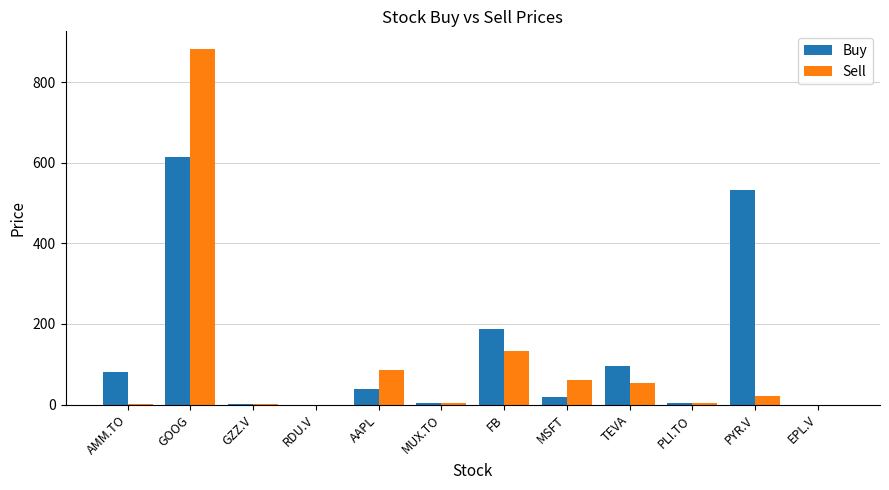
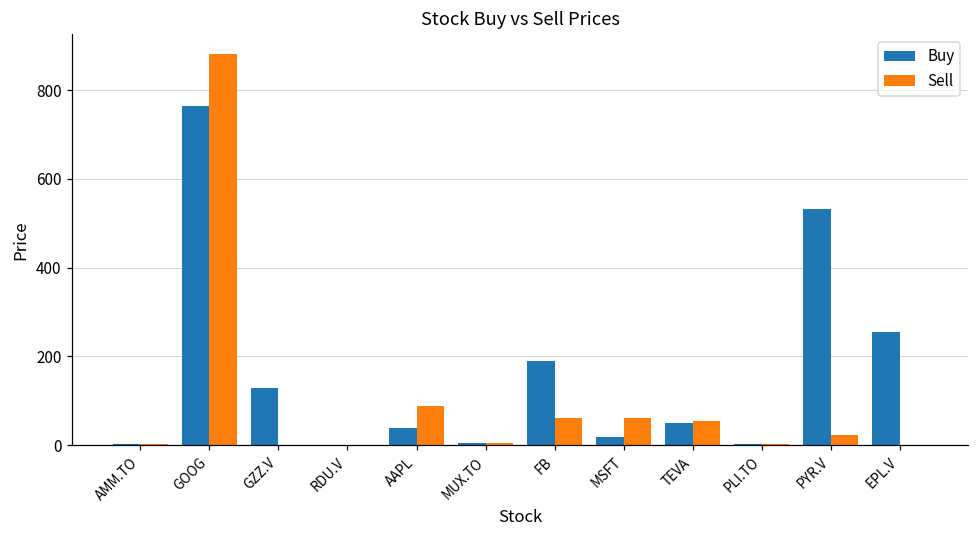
Buy, AMM.TO: 80 -> 0
Buy, GOOG: 610 -> 770
Buy, GZZ.V: 0 -> 130
Sell, FB: 130 -> 60
Buy, TEVA: 90 -> 50
Buy, EPL.V: 0 -> 260
